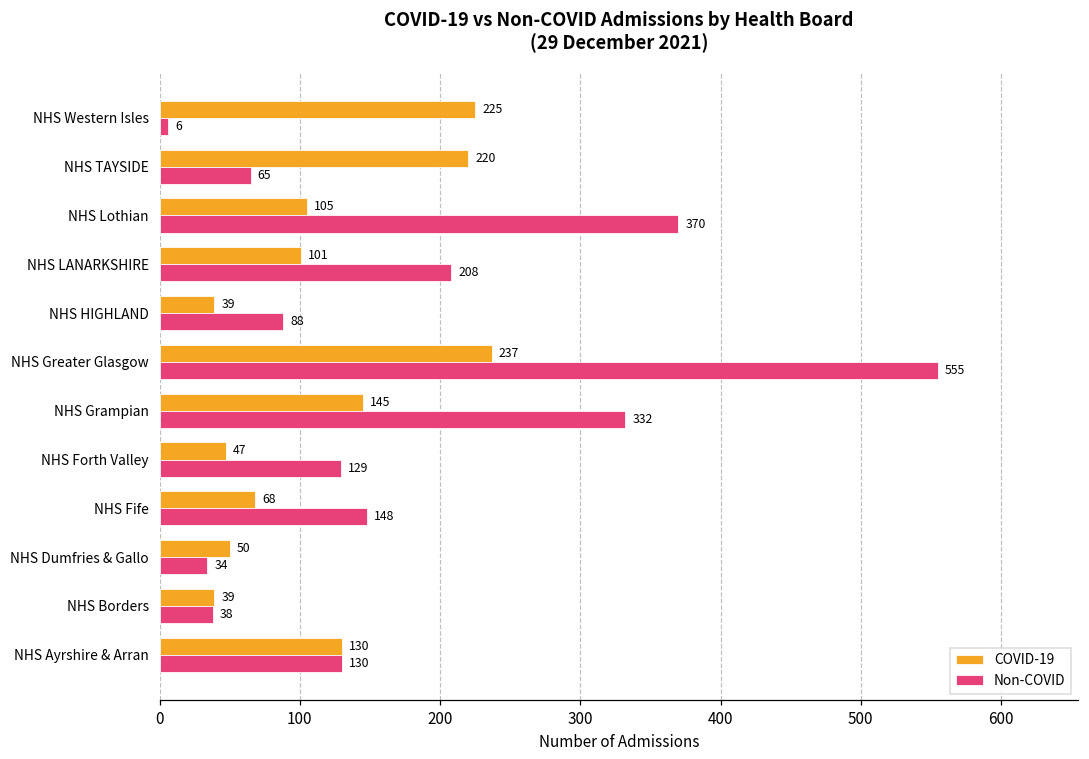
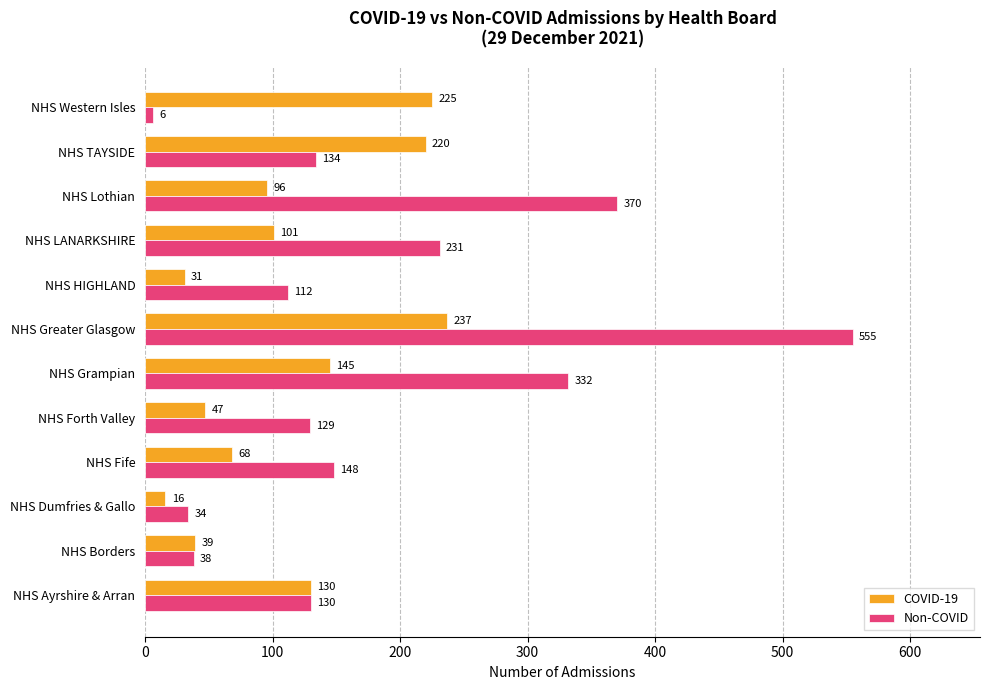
Non-COVID, NHS TAYSIDE: 65 -> 134
COVID-19, NHS Lothian: 105 -> 96
Non-COVID, NHS LANARKSHIRE: 208 -> 231
COVID-19, NHS HIGHLAND: 39 -> 31
Non-COVID, NHS HIGHLAND: 88 -> 112
COVID-19, NHS Dumfries & Gallo: 50 -> 16
